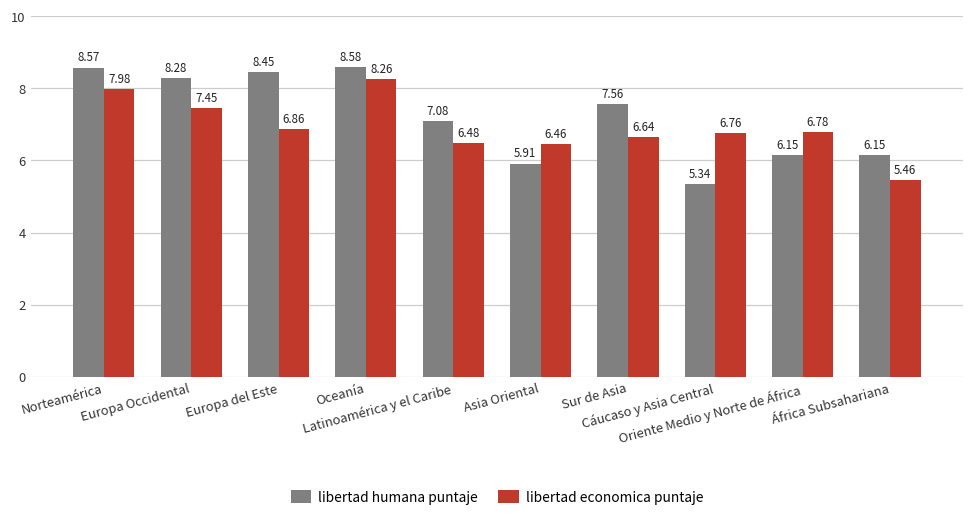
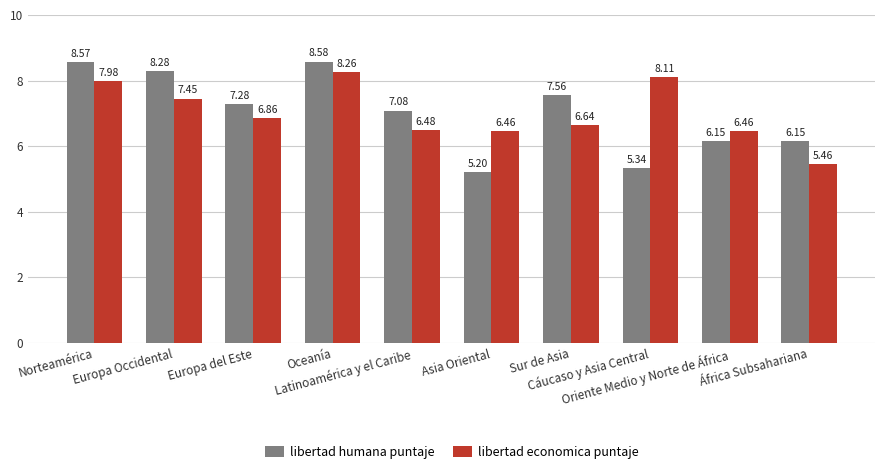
libertad humana puntaje, Europa del Este: 8.45 -> 7.28
libertad humana puntaje, Asia Oriental: 5.91 -> 5.20
libertad economica puntaje, Cáucaso y Asia Central: 6.76 -> 8.11
libertad economica puntaje, Oriente Medio y Norte de África: 6.78 -> 6.46
